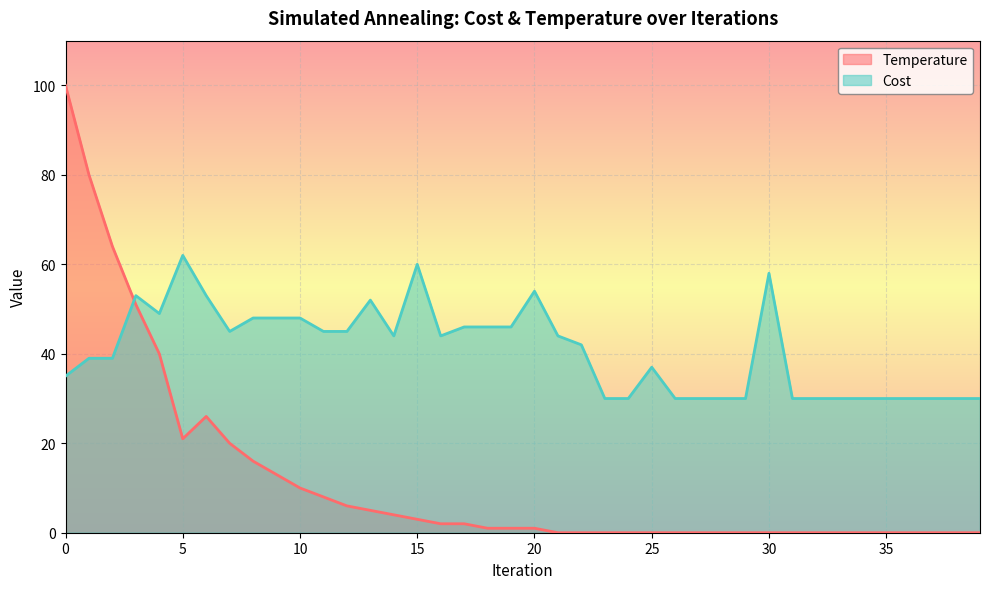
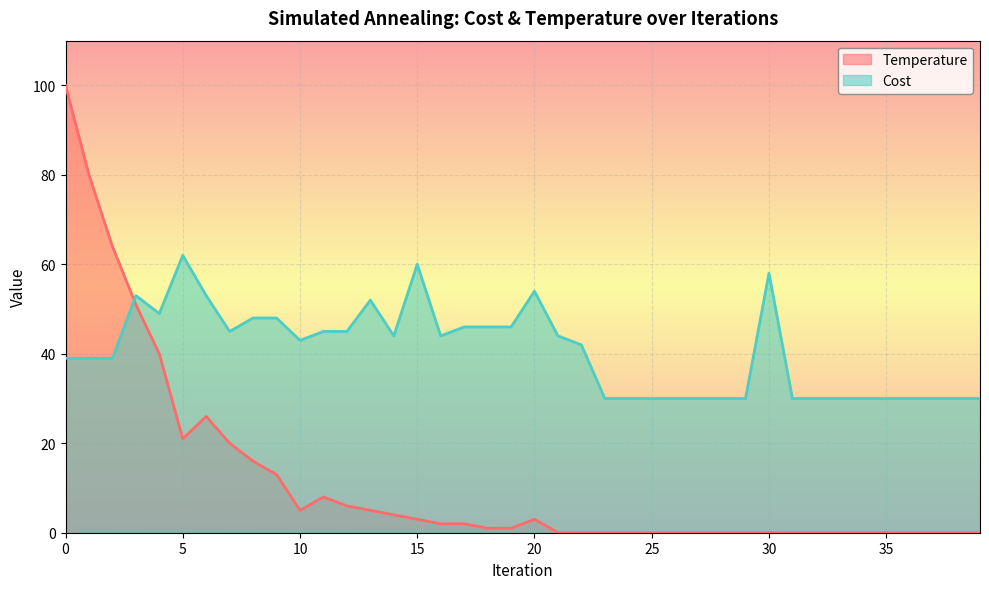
Cost, 0: 35 -> 39
Temperature, 10: 10 -> 5
Cost, 10: 48 -> 43
Temperature, 20: 1 -> 3
Cost, 25: 37 -> 30
